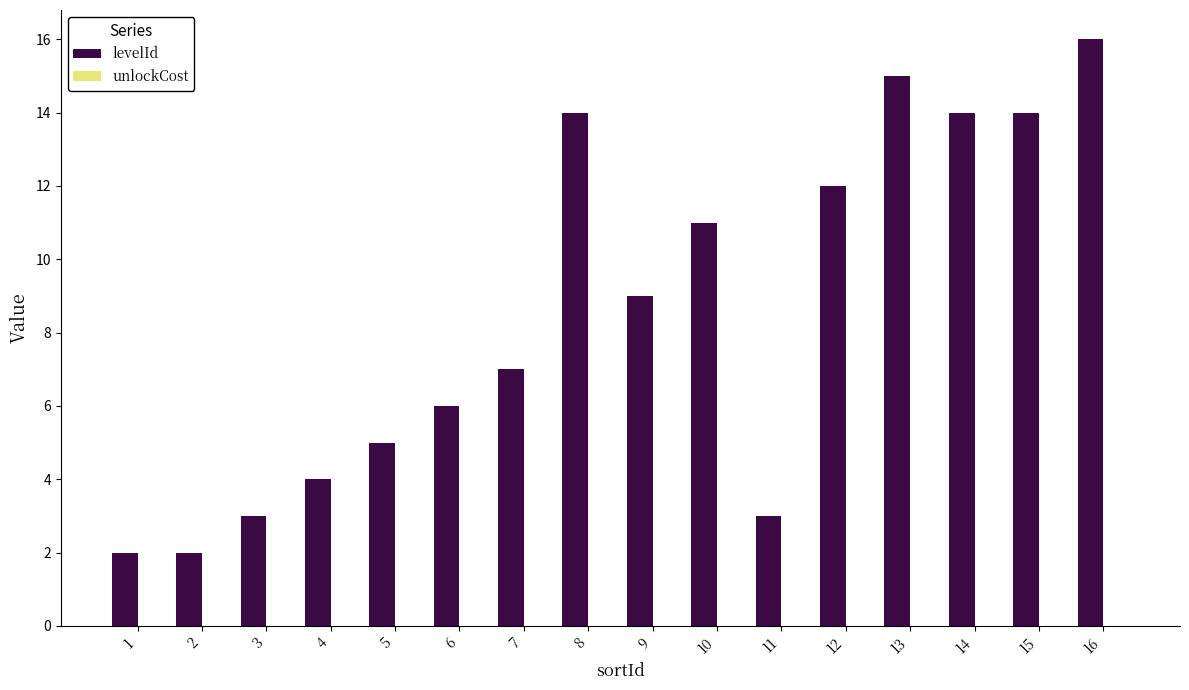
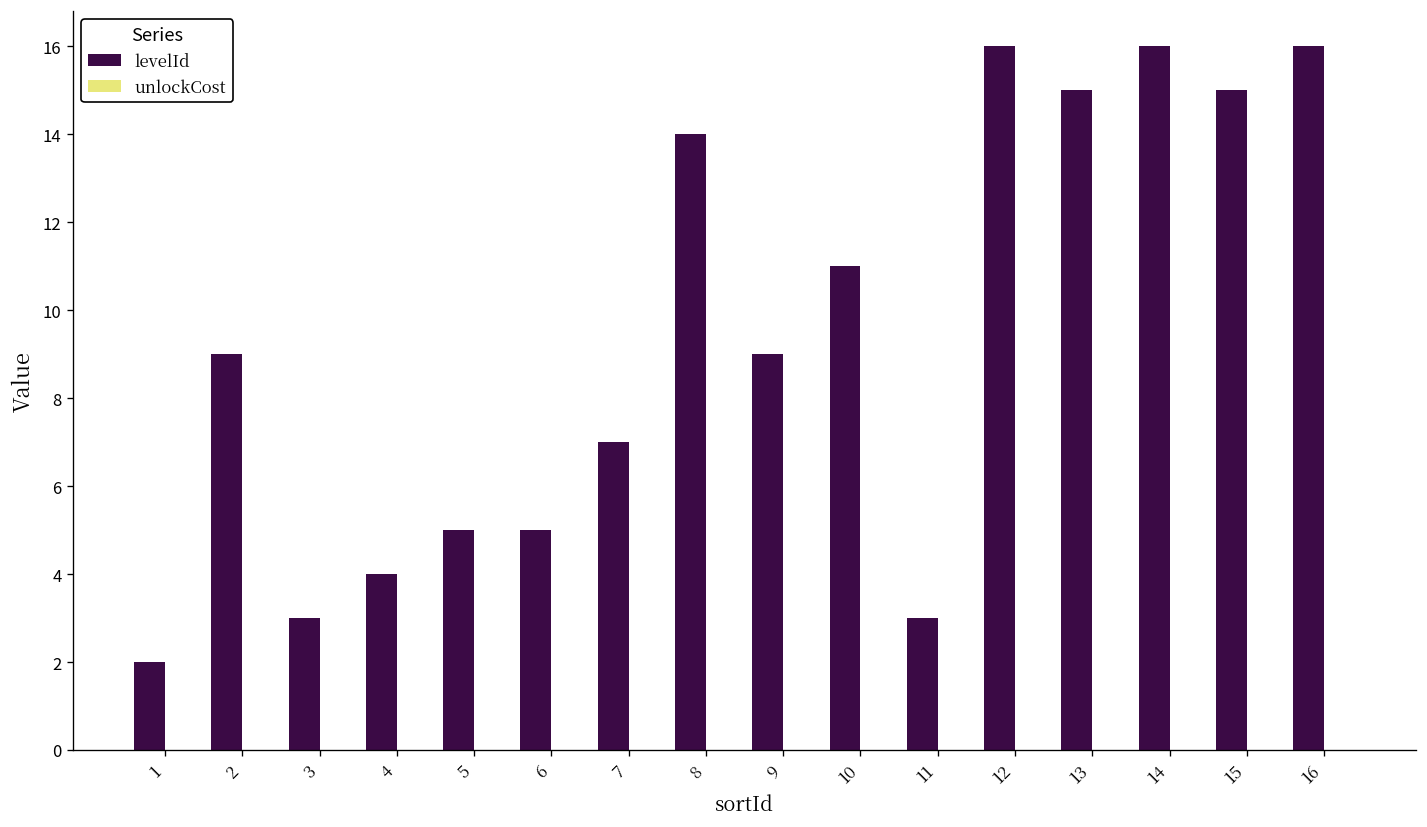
levelId, 2: 2 -> 9
levelId, 6: 6 -> 5
levelId, 12: 12 -> 16
levelId, 14: 14 -> 16
levelId, 15: 14 -> 15
